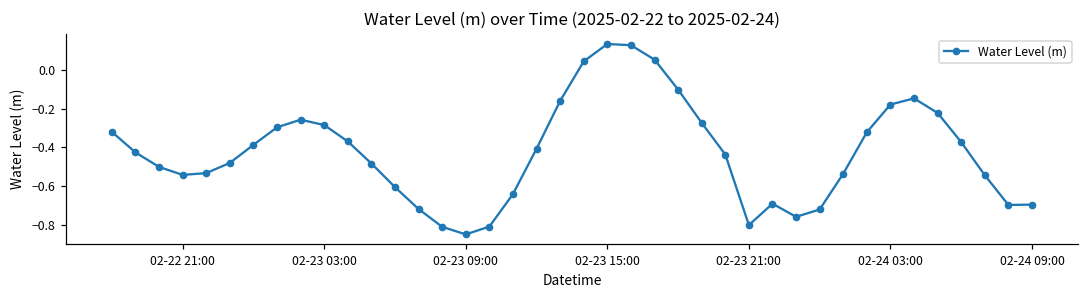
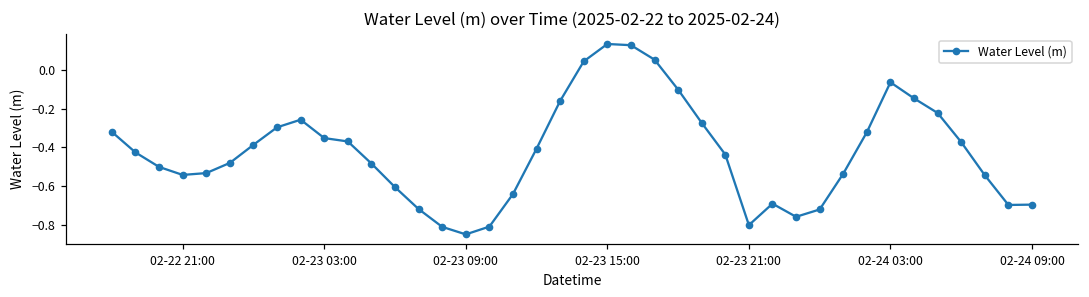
02-23 03:00: -0.28 -> -0.35
02-24 03:00: -0.18 -> -0.06
